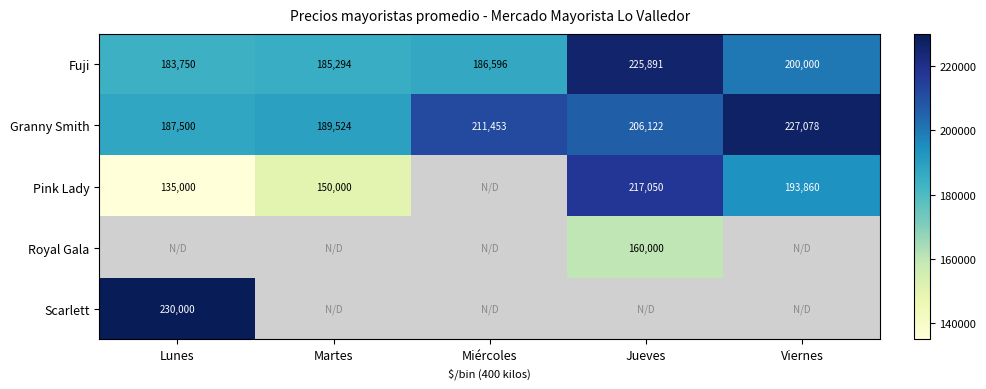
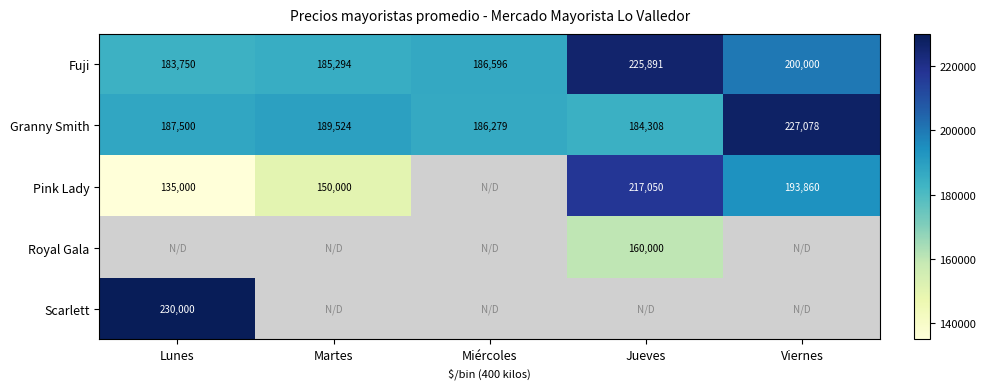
Granny Smith, Miércoles: 211,453 -> 186,279
Granny Smith, Jueves: 206,122 -> 184,308
